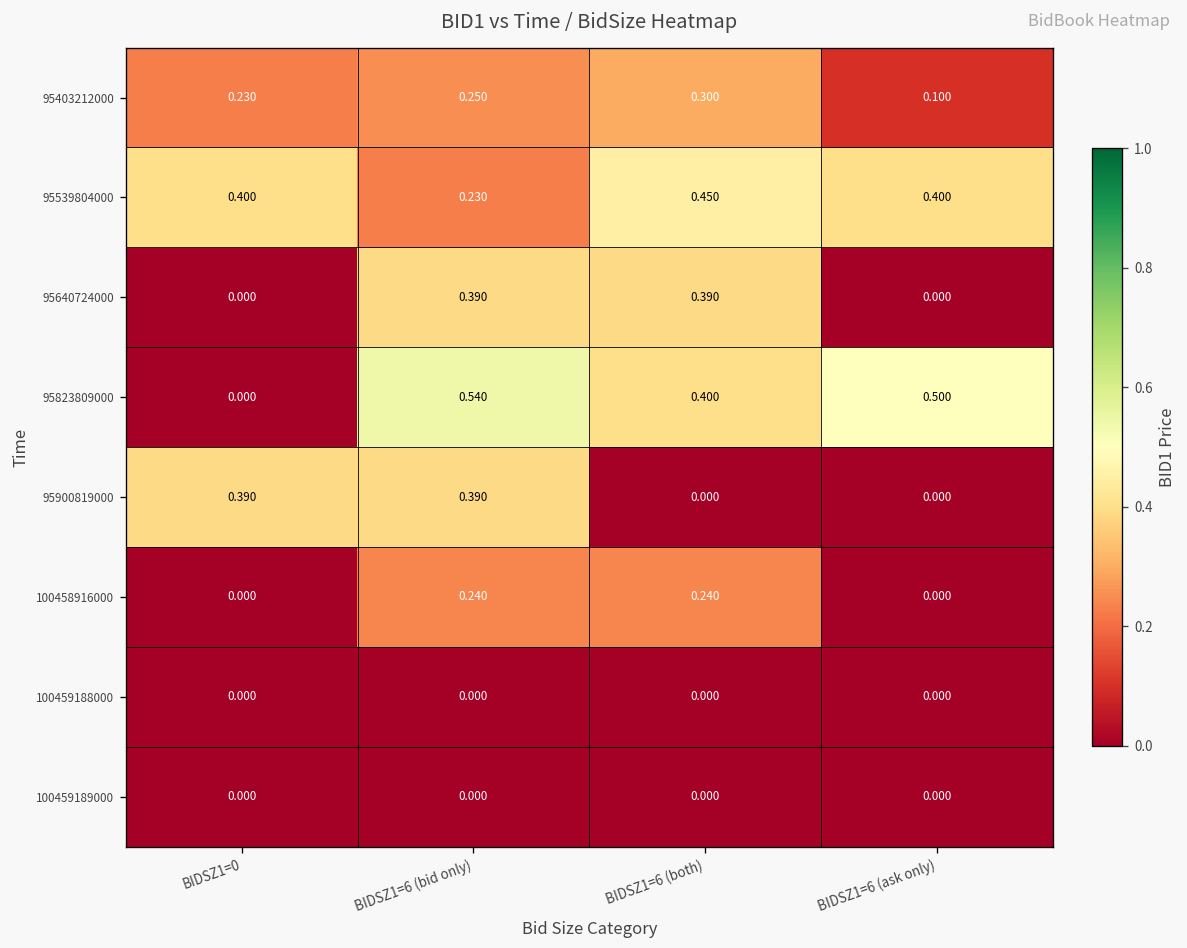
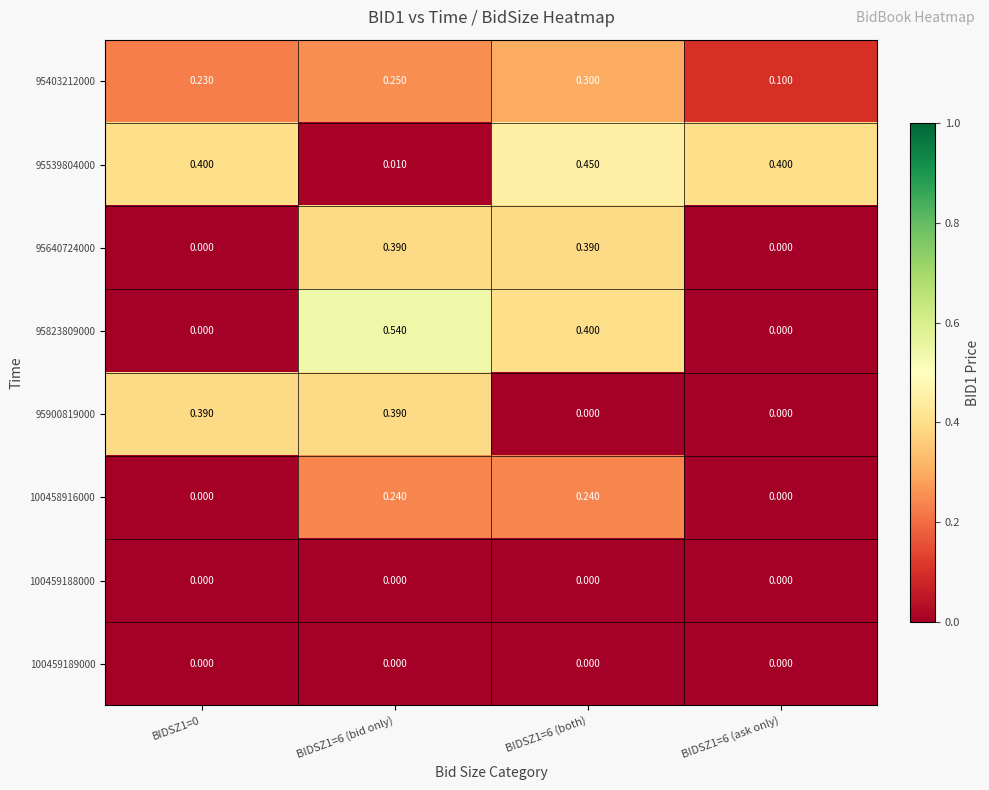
95539804000, BIDSZ1=6 (bid only): 0.230 -> 0.010
95823809000, BIDSZ1=6 (ask only): 0.500 -> 0.000
